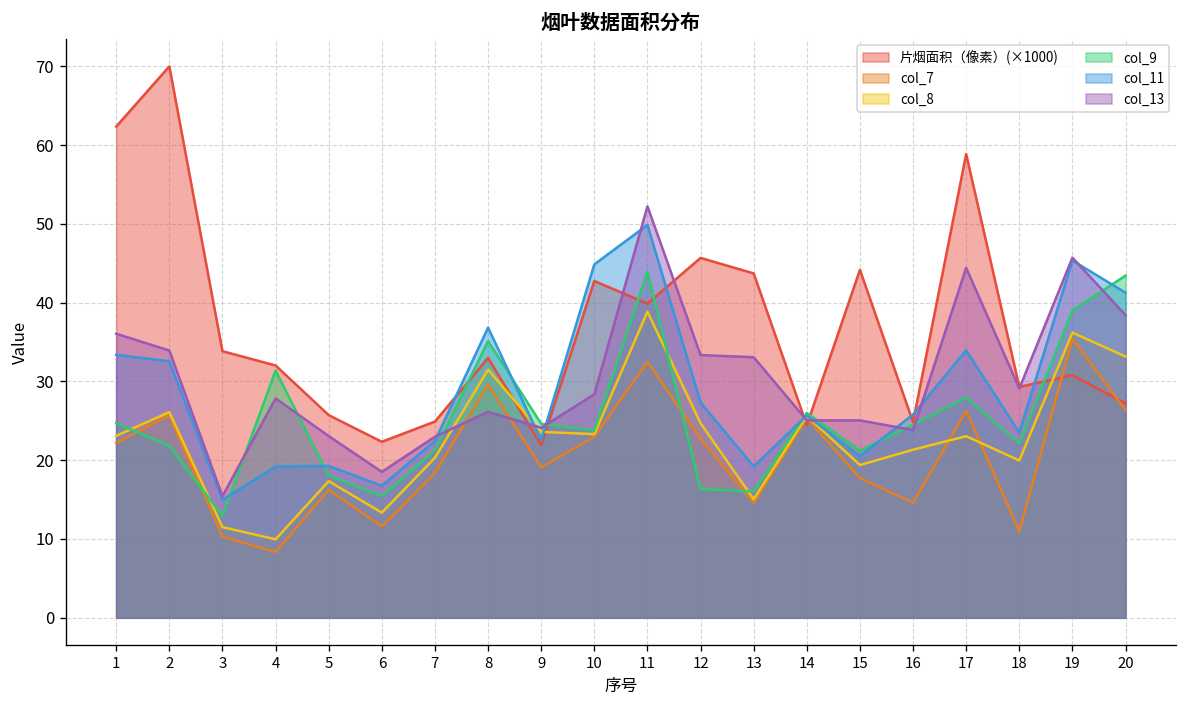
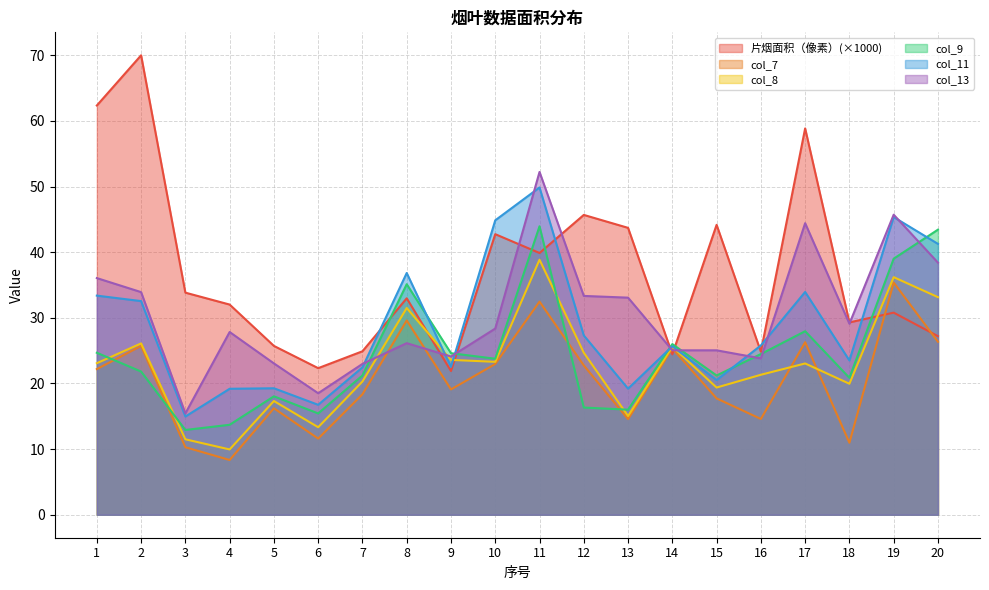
col_9, 4: 31 -> 14
col_9, 18: 22 -> 21
